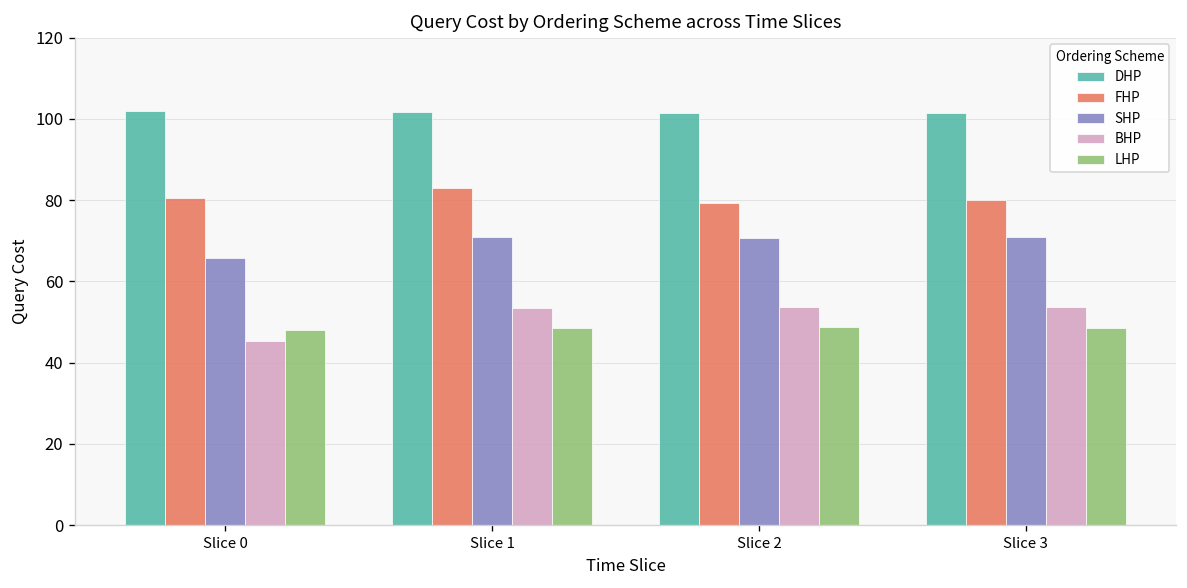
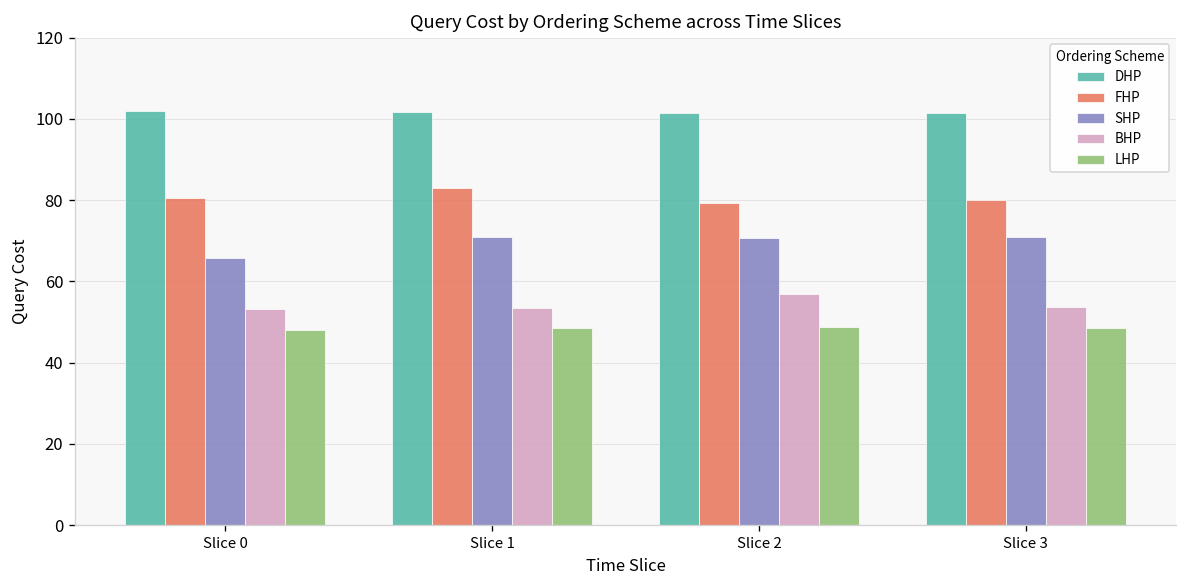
BHP, Slice 0: 45 -> 53
BHP, Slice 2: 54 -> 57
